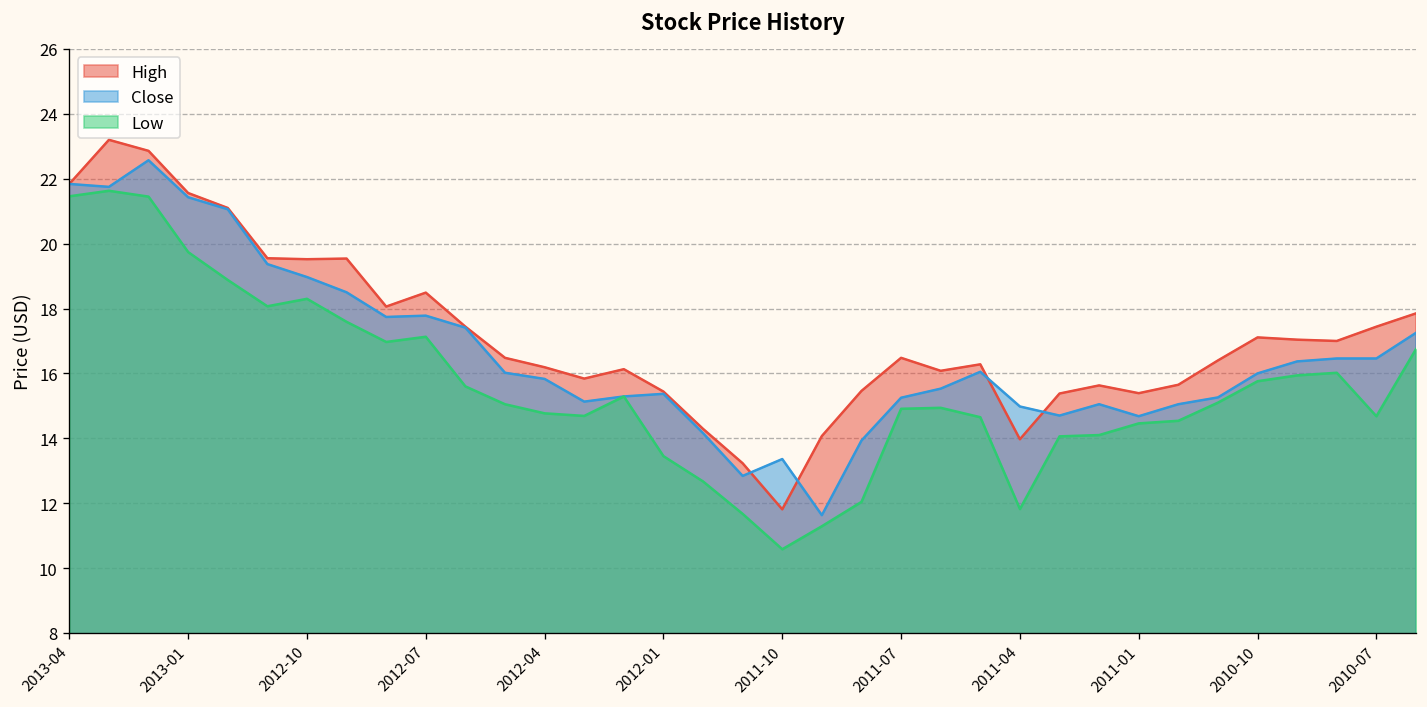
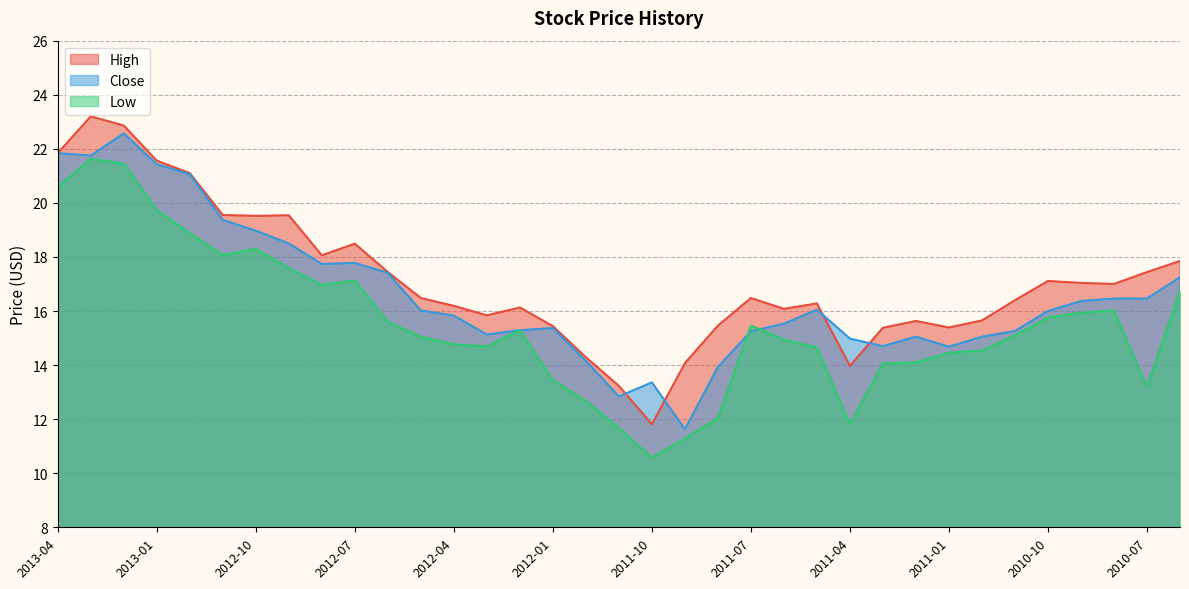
Low, 2013-04: 21.5 -> 20.6
Low, 2011-07: 14.9 -> 15.5
Low, 2010-07: 14.7 -> 13.2
